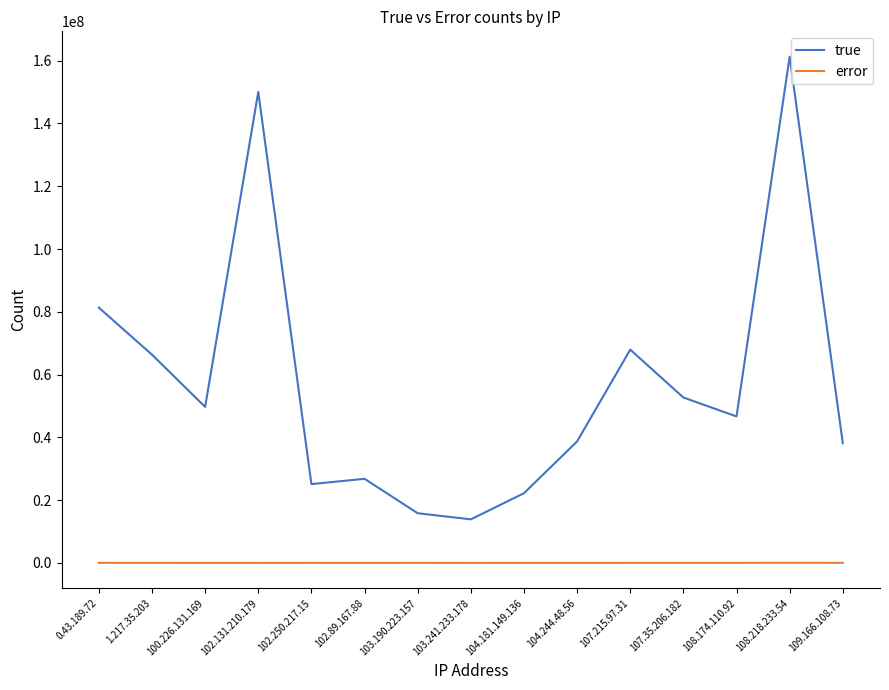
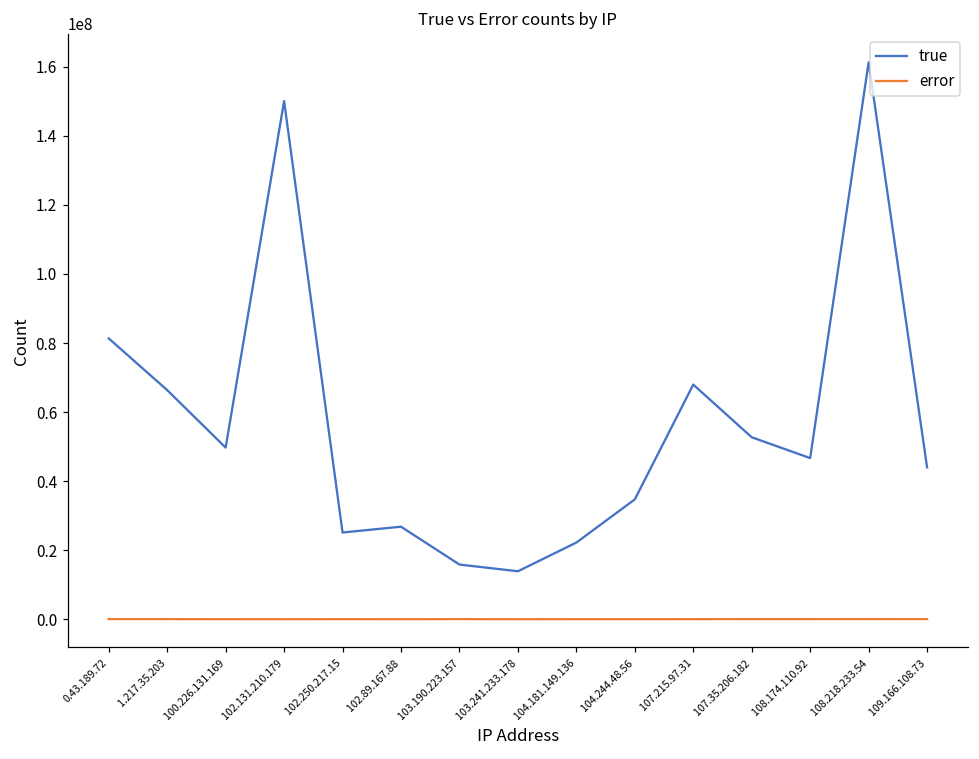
true, 104.244.48.56: 39000000 -> 35000000
true, 109.166.108.73: 38000000 -> 44000000
